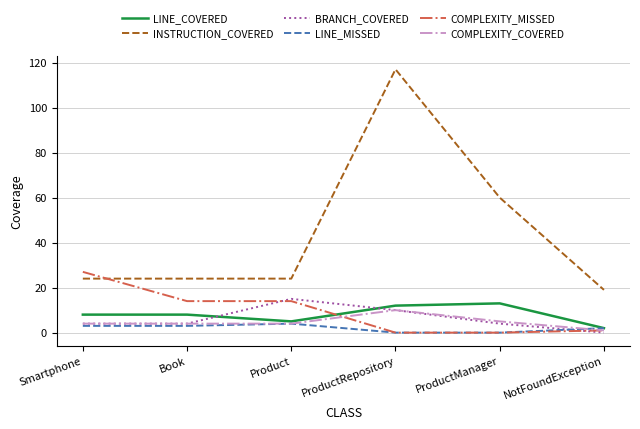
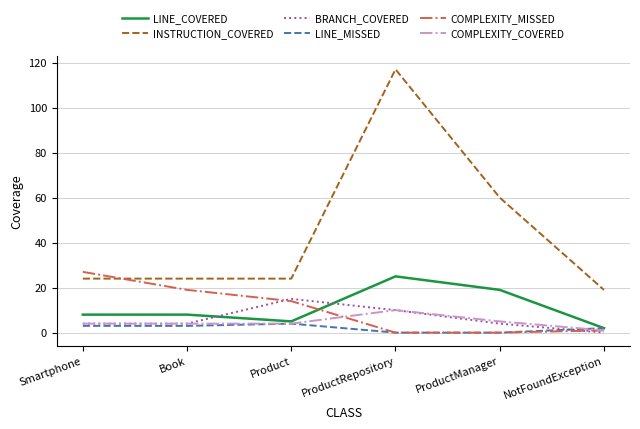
COMPLEXITY_MISSED, Book: 14 -> 19
LINE_COVERED, ProductRepository: 12 -> 25
LINE_COVERED, ProductManager: 13 -> 19
